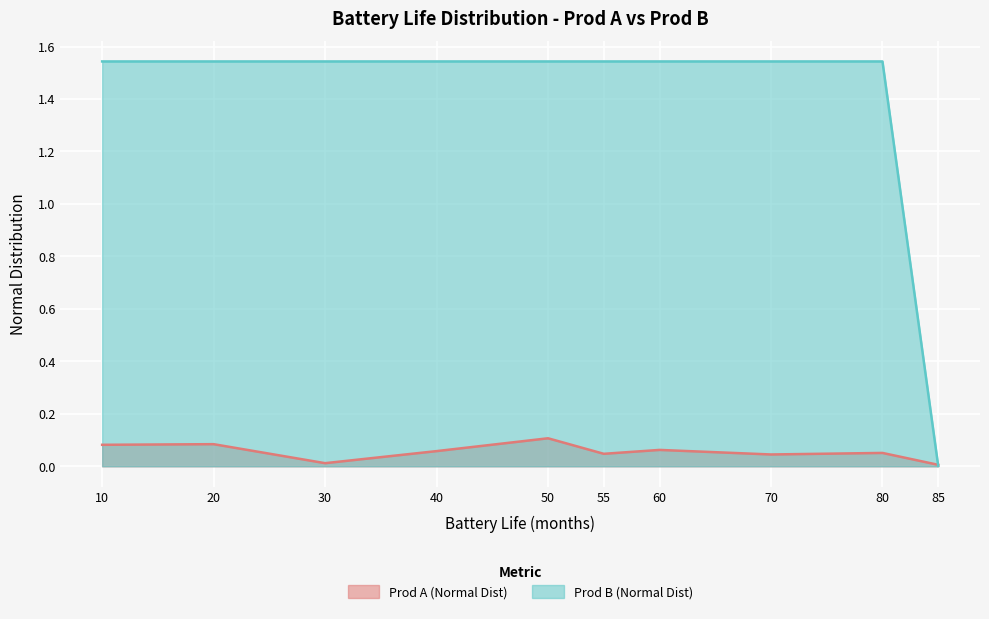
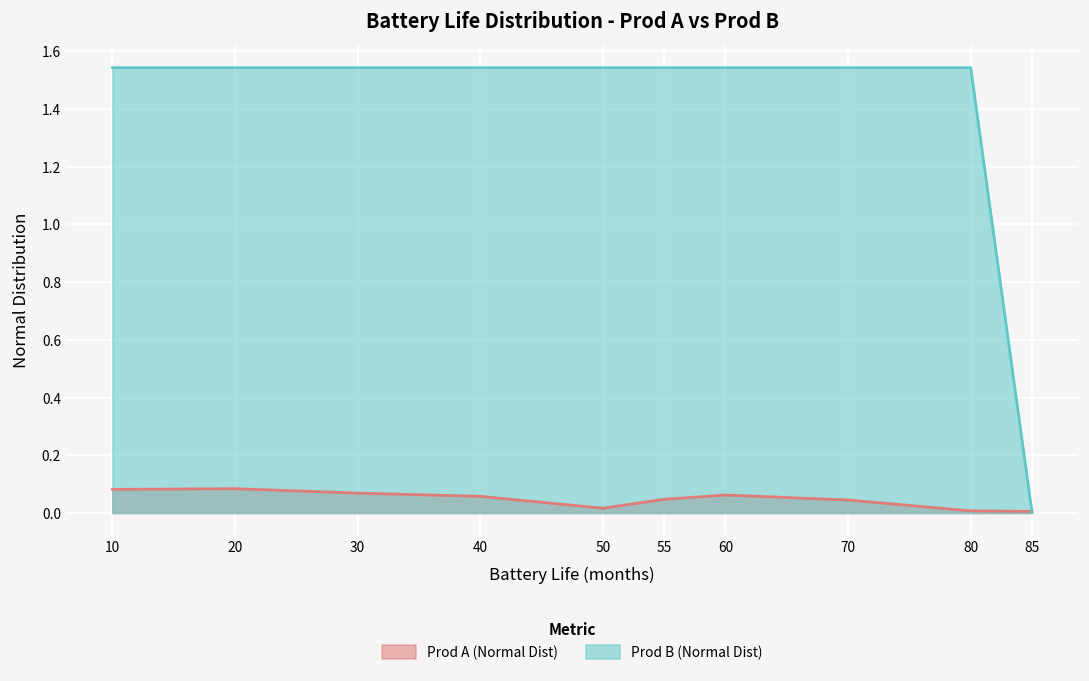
Prod A (Normal Dist), 30: 0.01 -> 0.07
Prod A (Normal Dist), 50: 0.11 -> 0.02
Prod A (Normal Dist), 80: 0.05 -> 0.01
